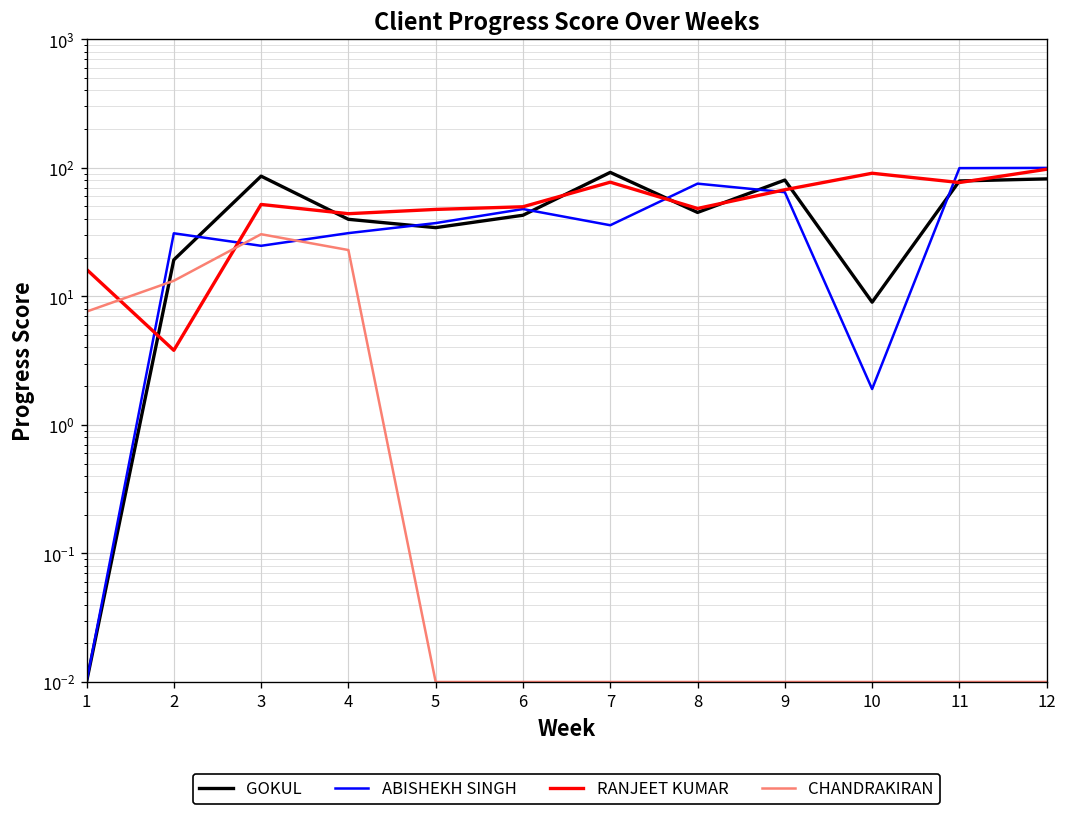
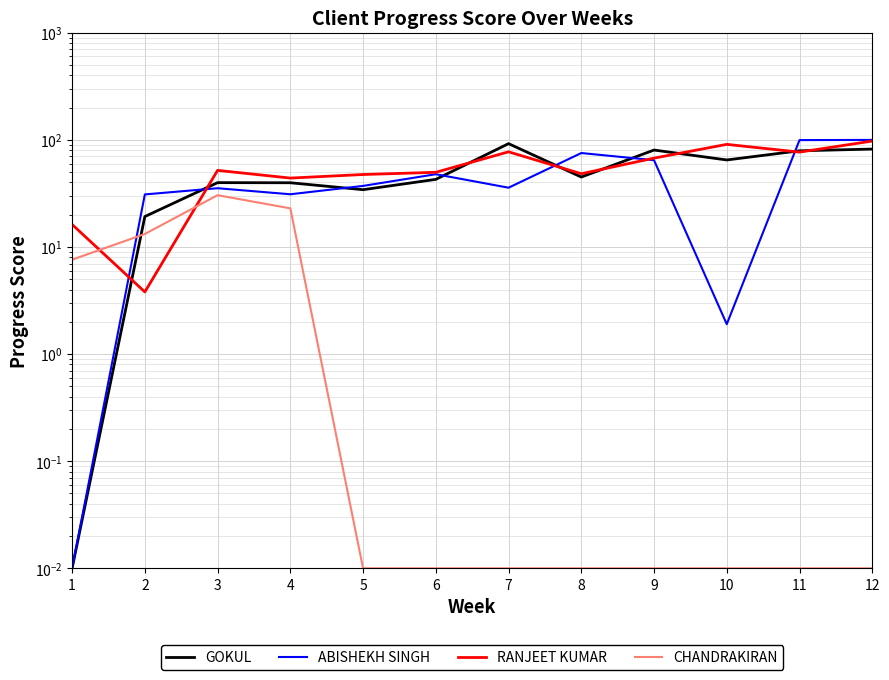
GOKUL, 3: 90 -> 40
ABISHEKH SINGH, 3: 25 -> 35
GOKUL, 10: 9 -> 60
